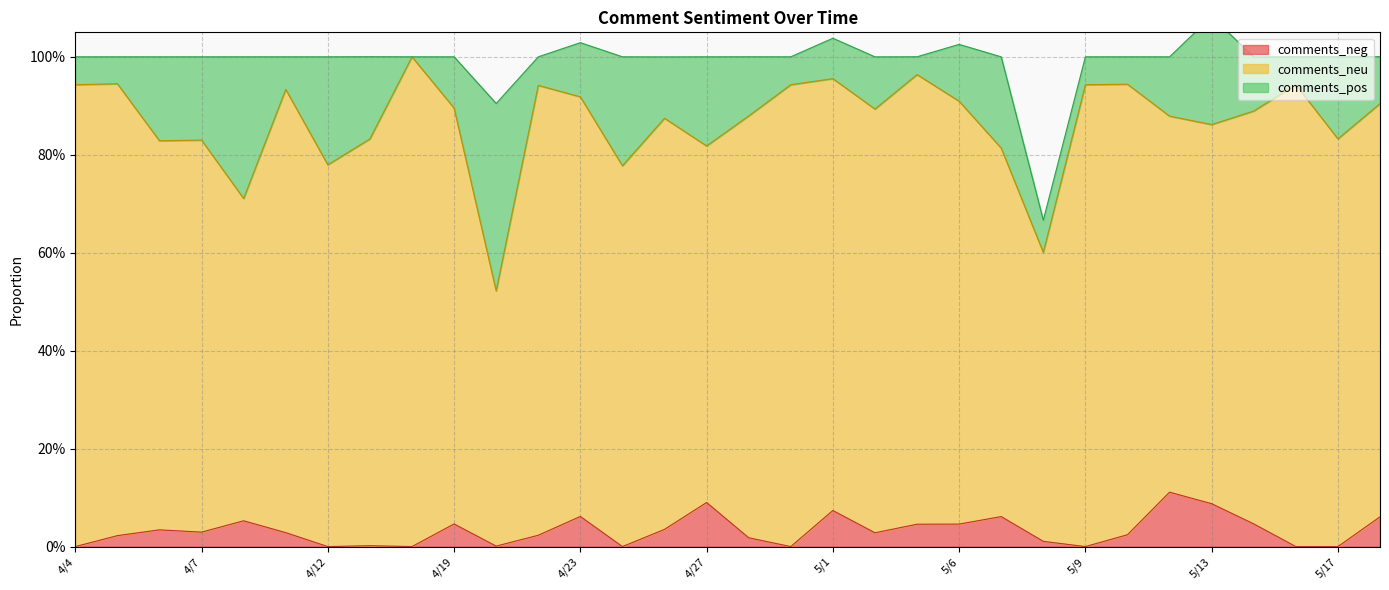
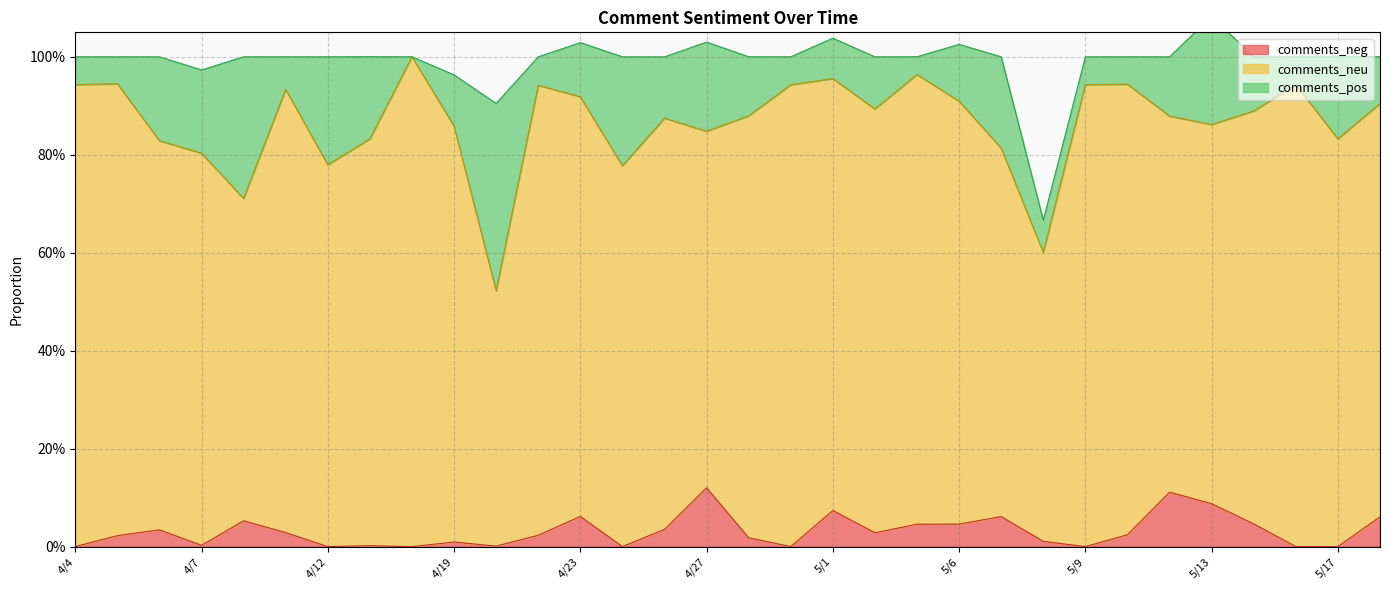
comments_neg, 4/7: 3% -> 0%
comments_neg, 4/19: 5% -> 1%
comments_neg, 4/27: 9% -> 12%
